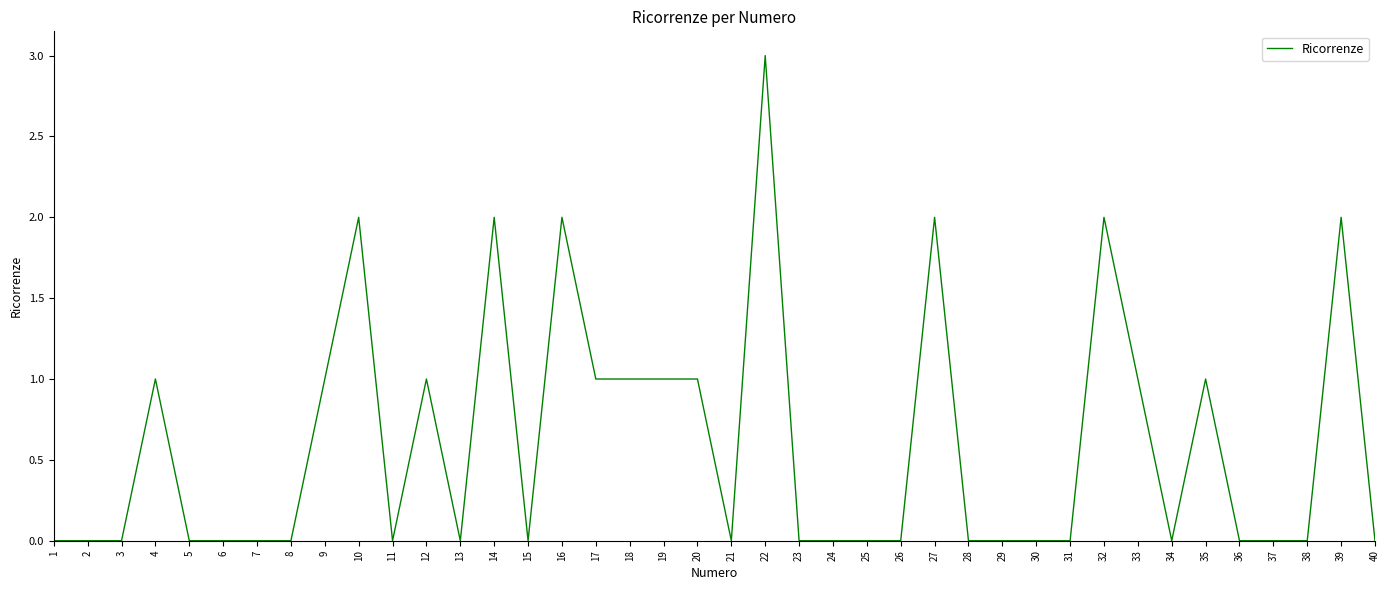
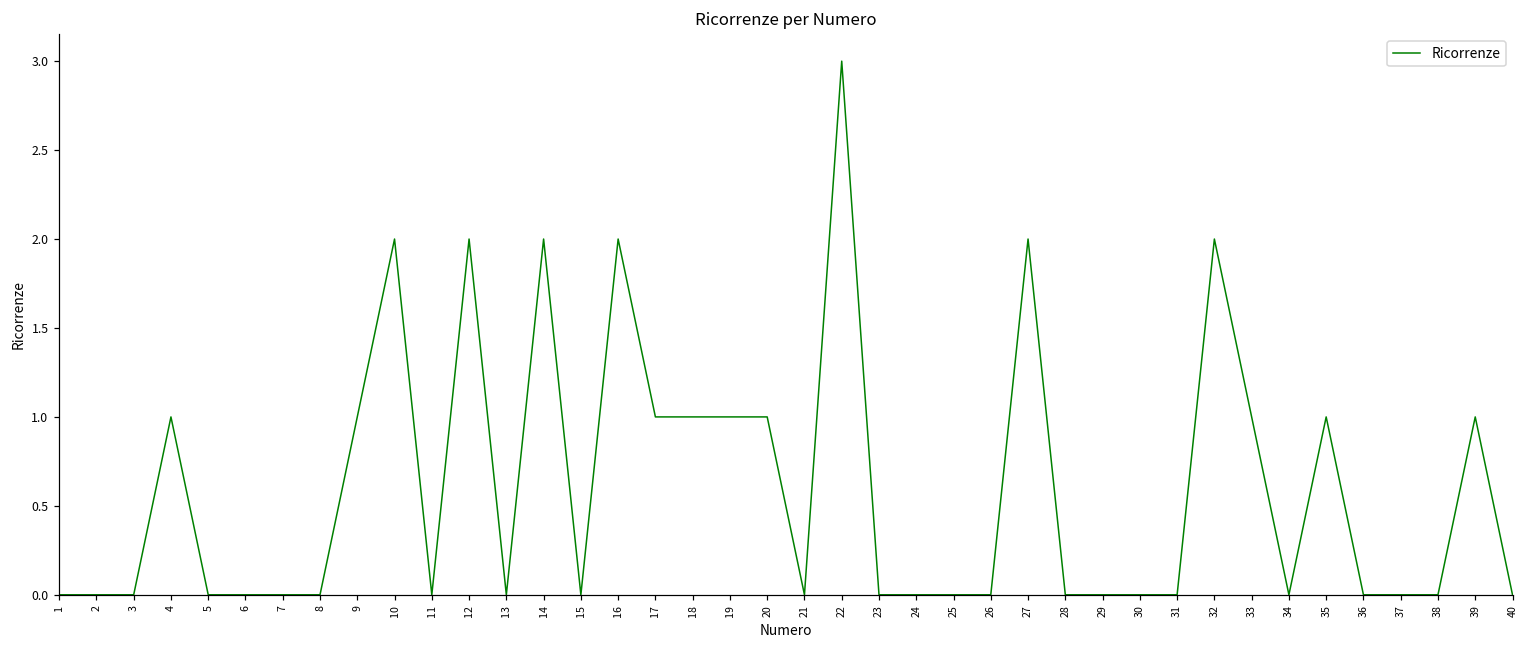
12: 1 -> 2
39: 2 -> 1
